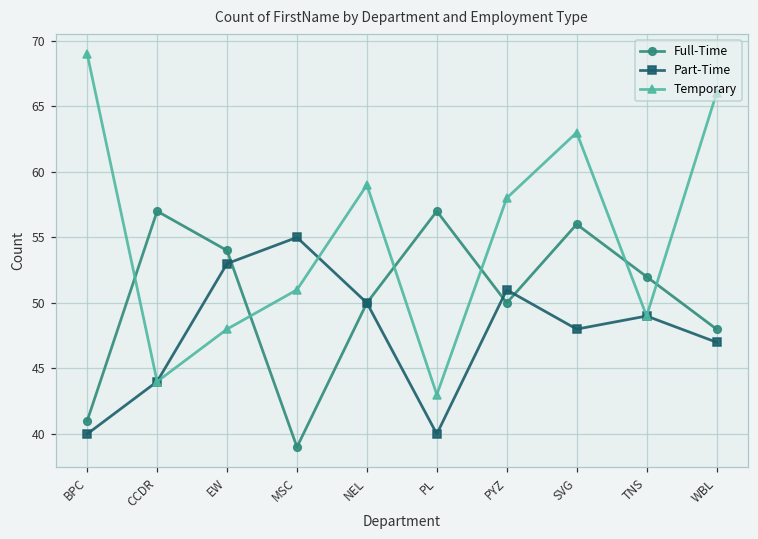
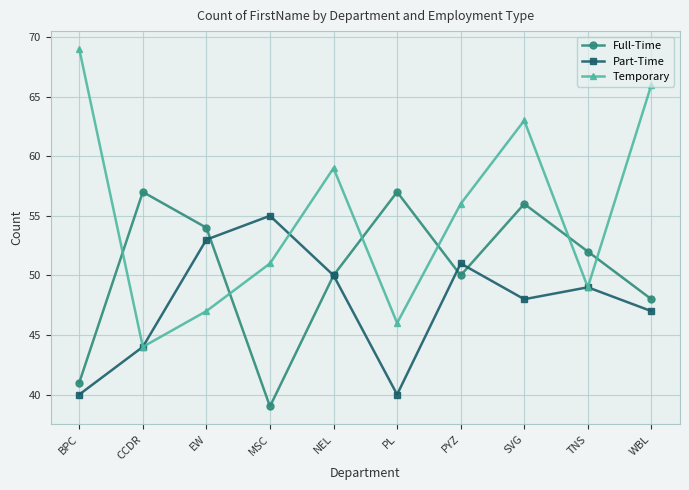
Temporary, EW: 48 -> 47
Temporary, PL: 43 -> 46
Temporary, PYZ: 58 -> 56
